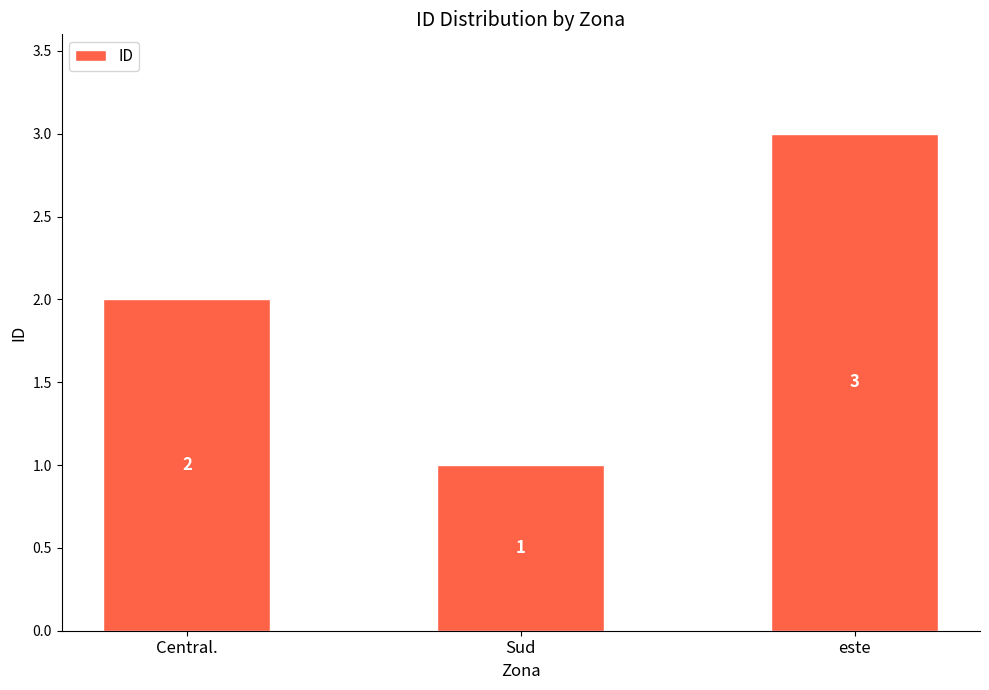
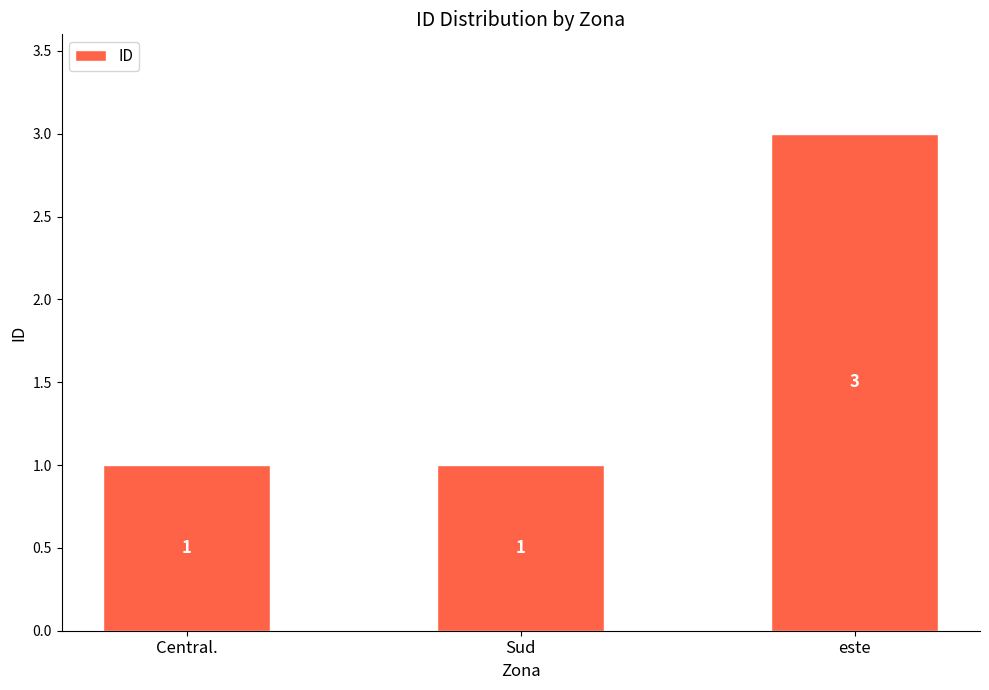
Central.: 2 -> 1
